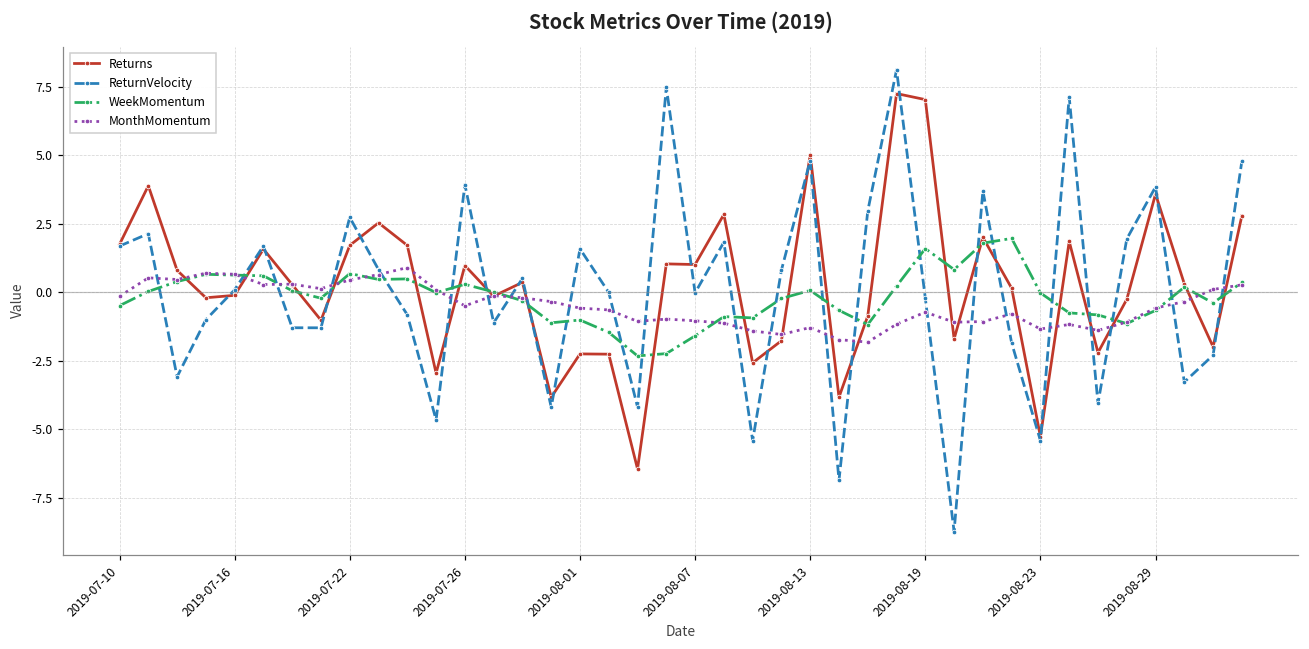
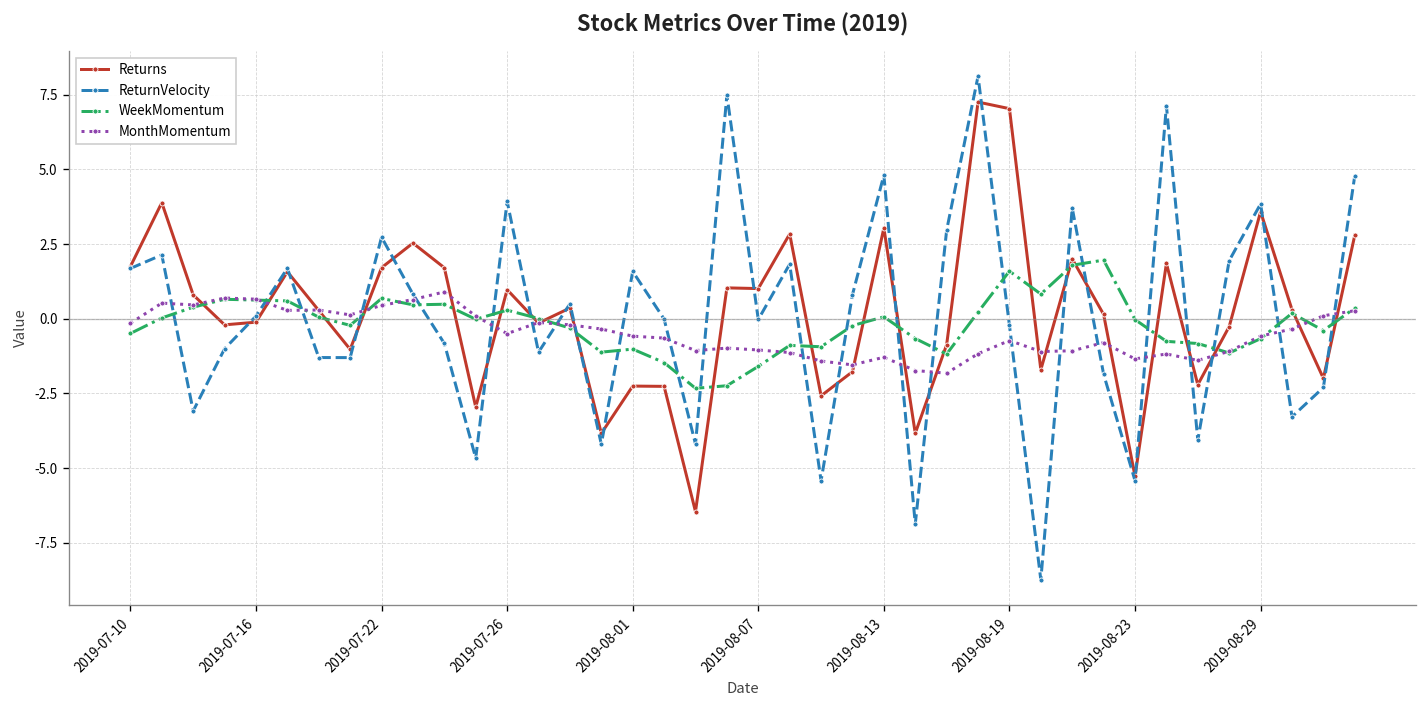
Returns, 2019-08-13: 5.0 -> 3.0
